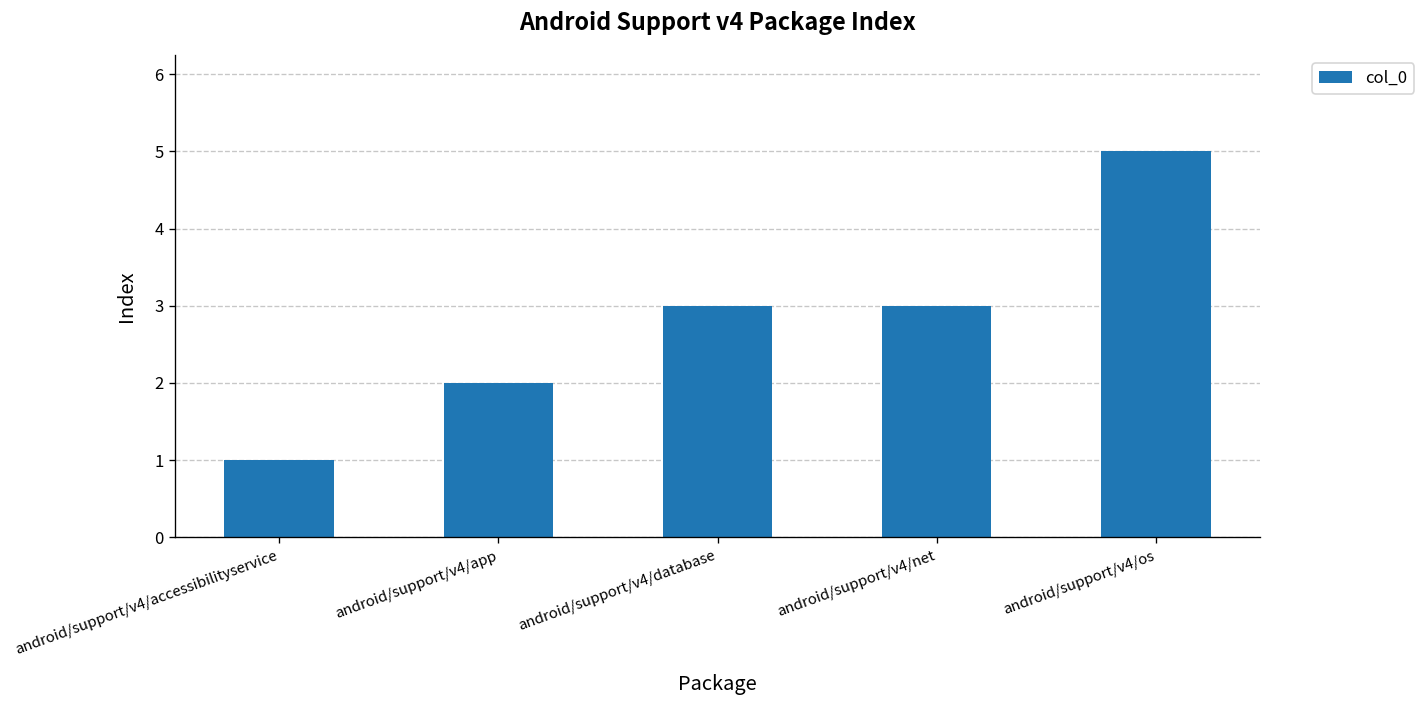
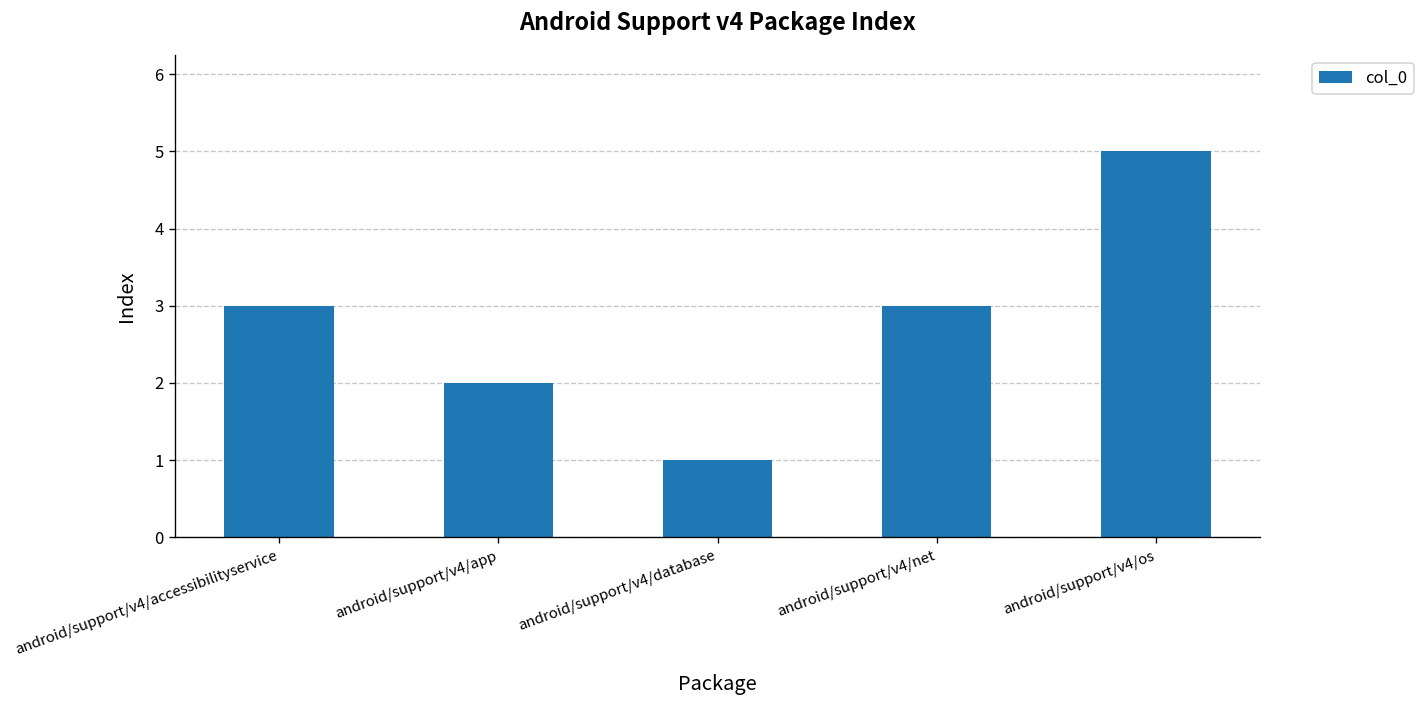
android/support/v4/accessibilityservice: 1 -> 3
android/support/v4/database: 3 -> 1
